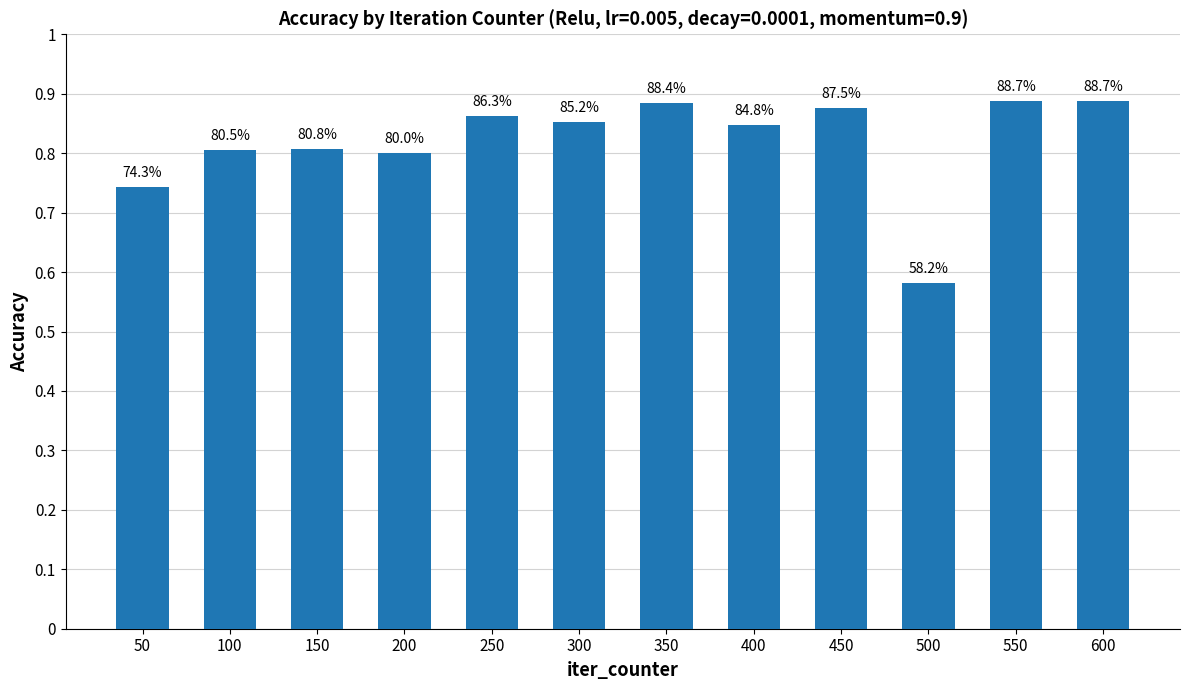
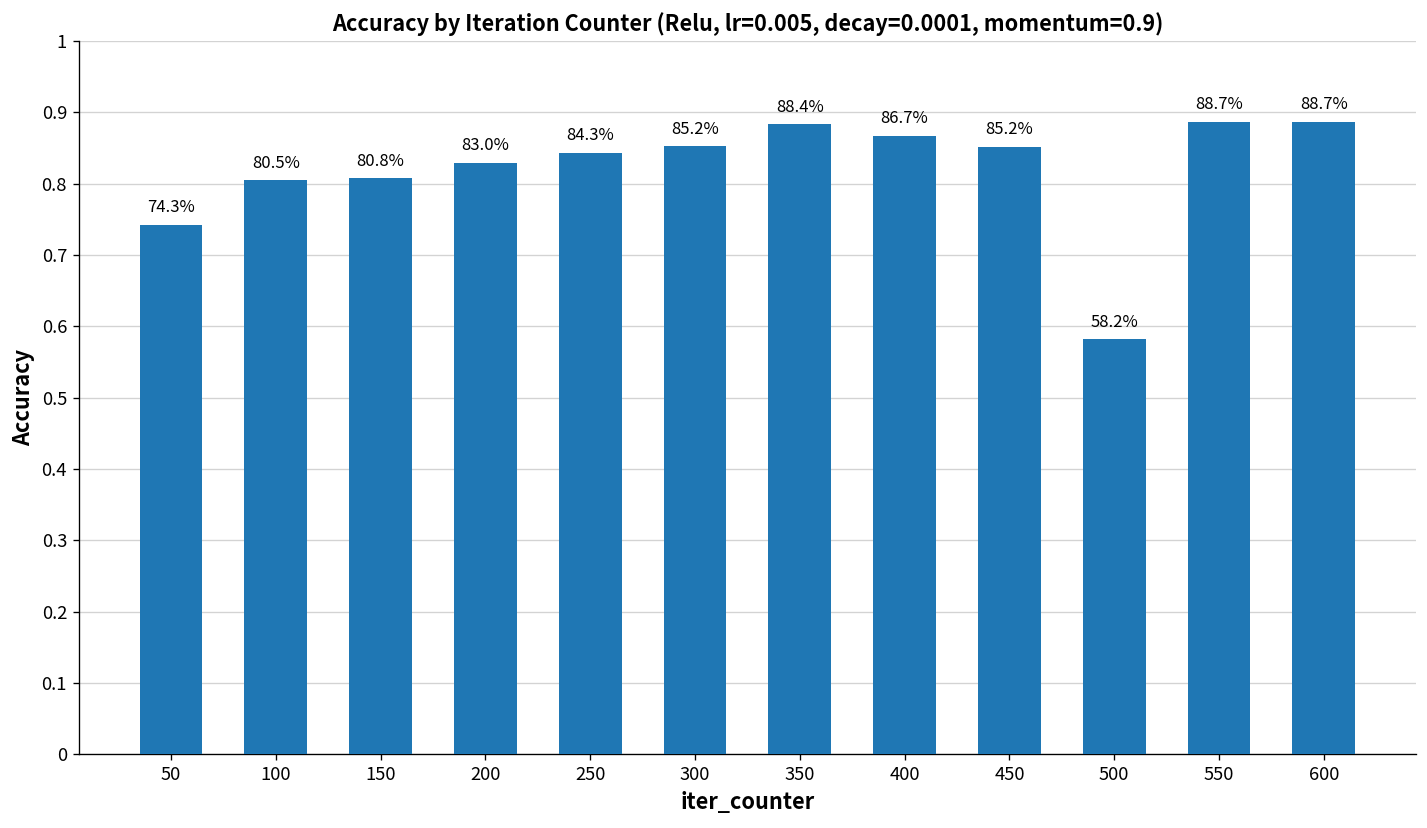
200: 80.0% -> 83.0%
250: 86.3% -> 84.3%
400: 84.8% -> 86.7%
450: 87.5% -> 85.2%
